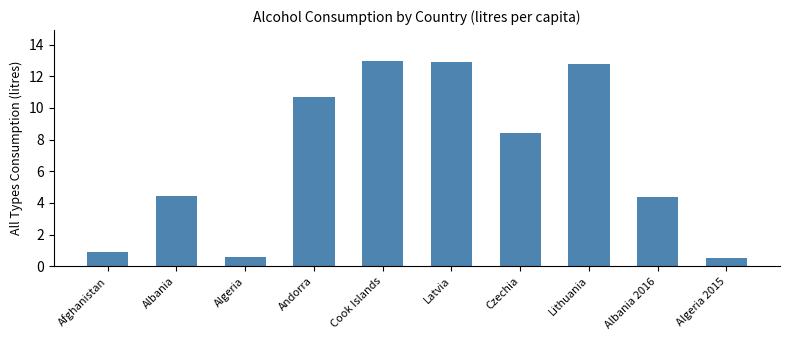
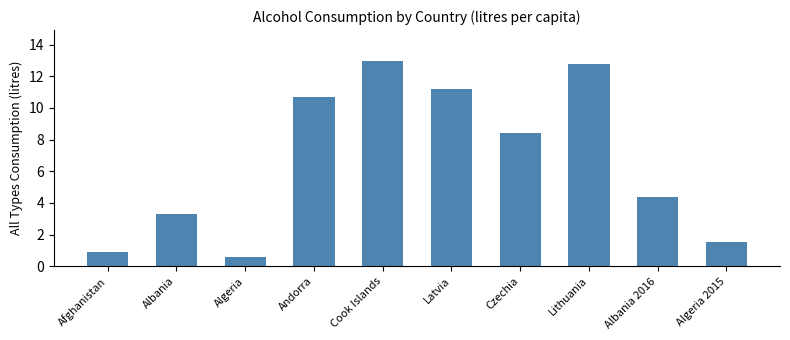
Albania: 4.4 -> 3.3
Latvia: 12.9 -> 11.2
Algeria 2015: 0.6 -> 1.5
